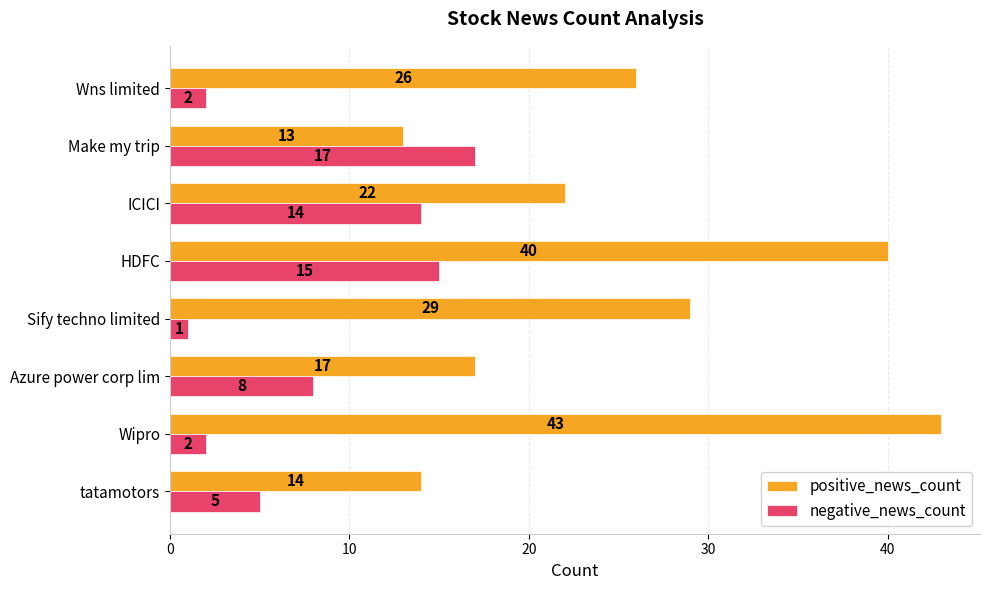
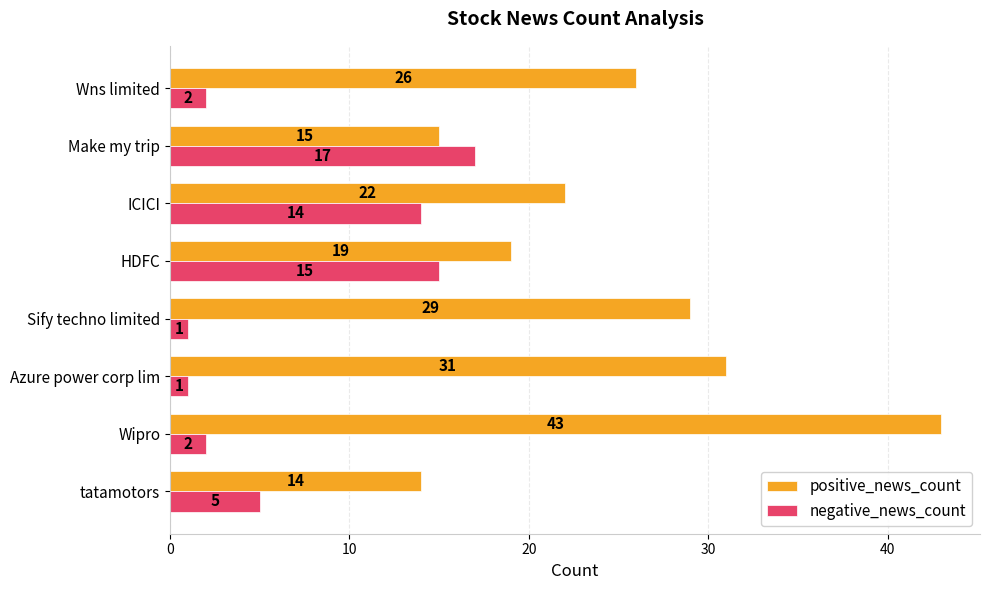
positive_news_count, Make my trip: 13 -> 15
positive_news_count, HDFC: 40 -> 19
positive_news_count, Azure power corp lim: 17 -> 31
negative_news_count, Azure power corp lim: 8 -> 1
